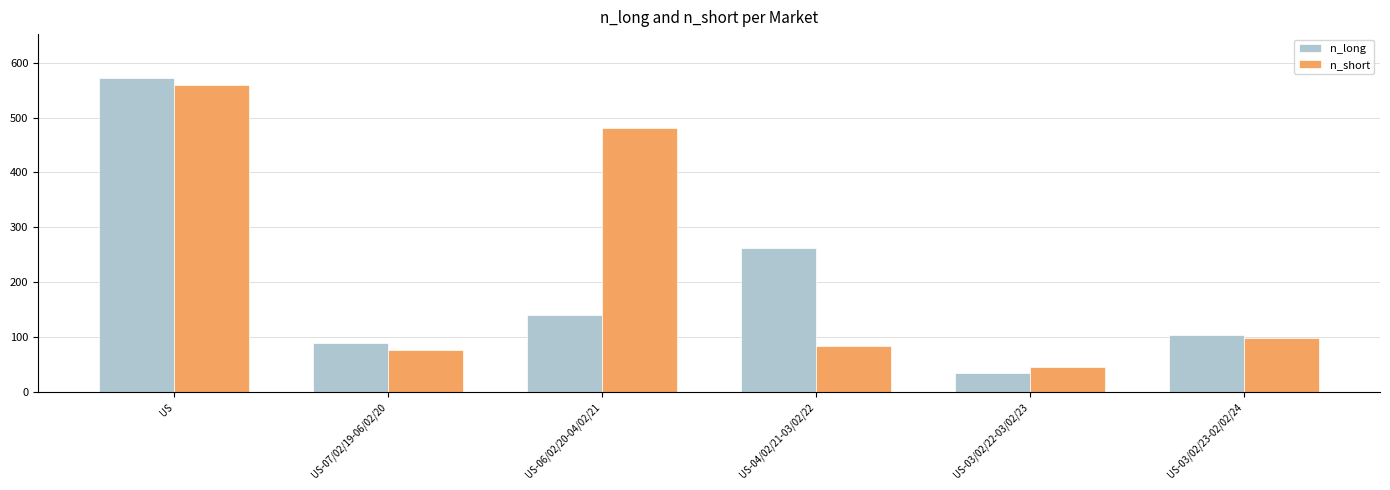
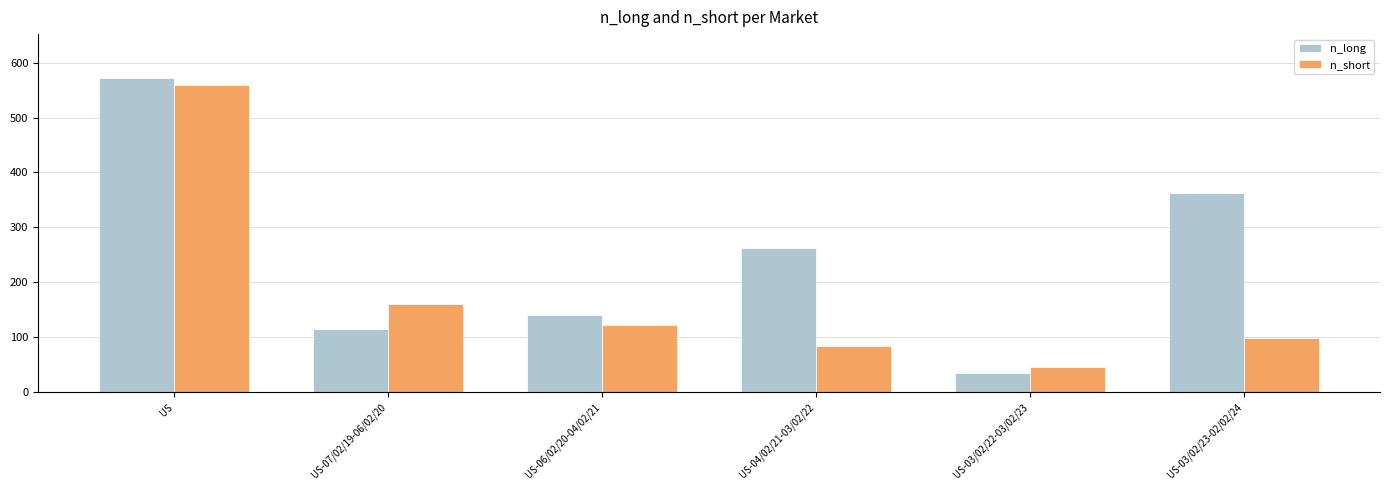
n_long, US-07/02/19-06/02/20: 90 -> 120
n_short, US-07/02/19-06/02/20: 80 -> 160
n_short, US-06/02/20-04/02/21: 480 -> 120
n_long, US-03/02/23-02/02/24: 100 -> 360
